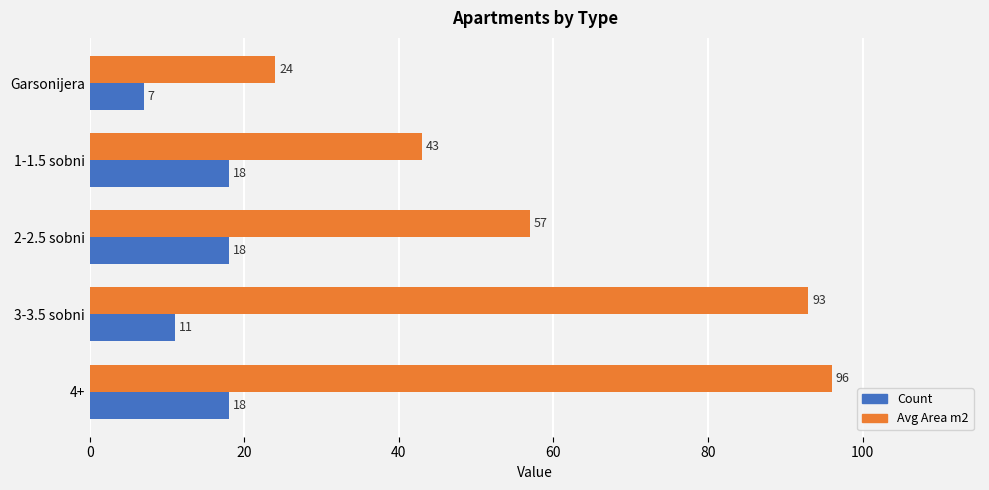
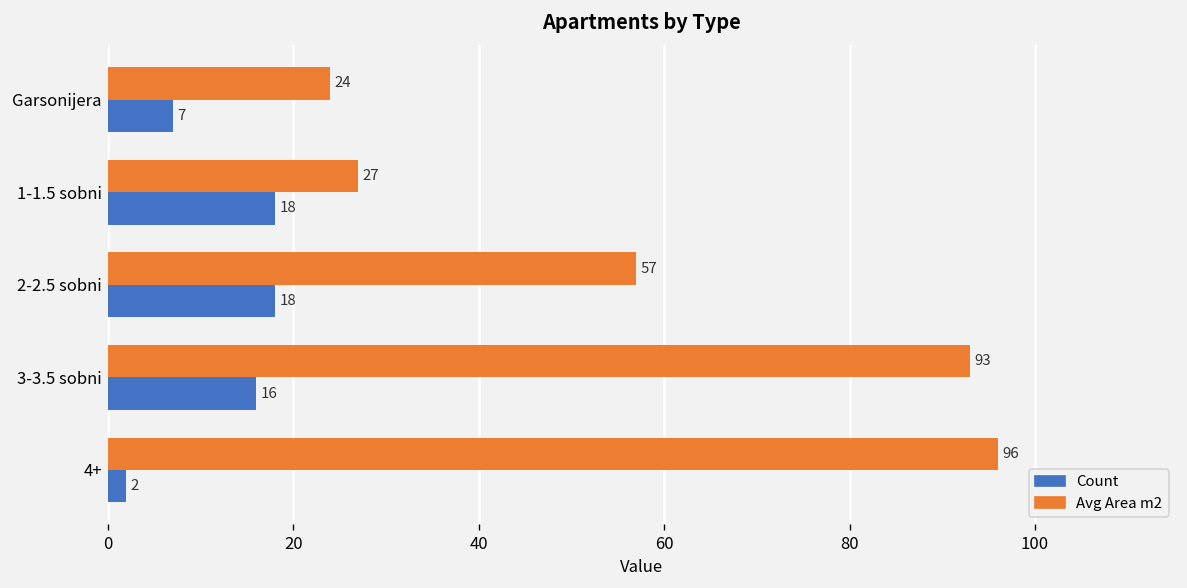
Avg Area m2, 1-1.5 sobni: 43 -> 27
Count, 3-3.5 sobni: 11 -> 16
Count, 4+: 18 -> 2
